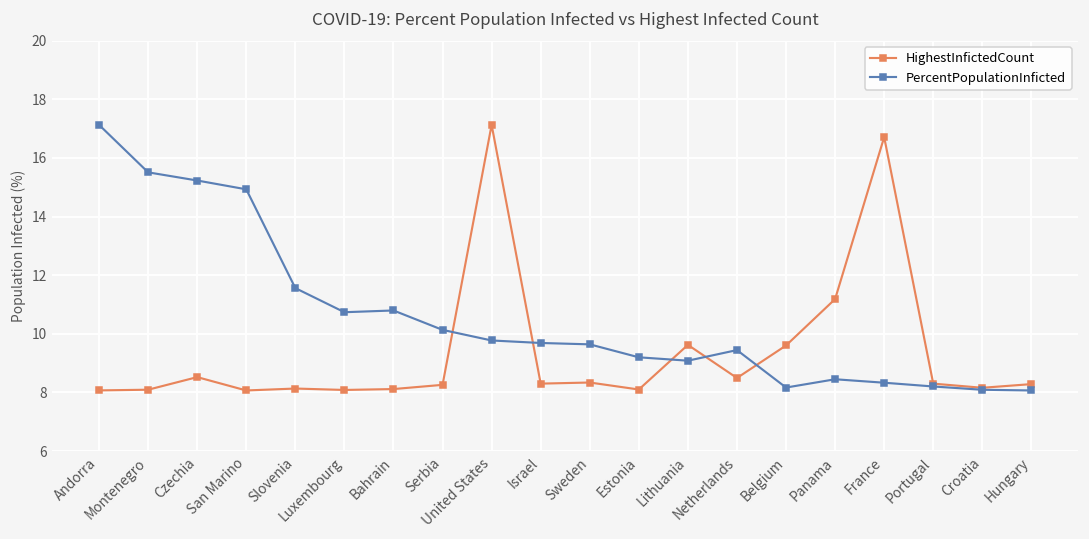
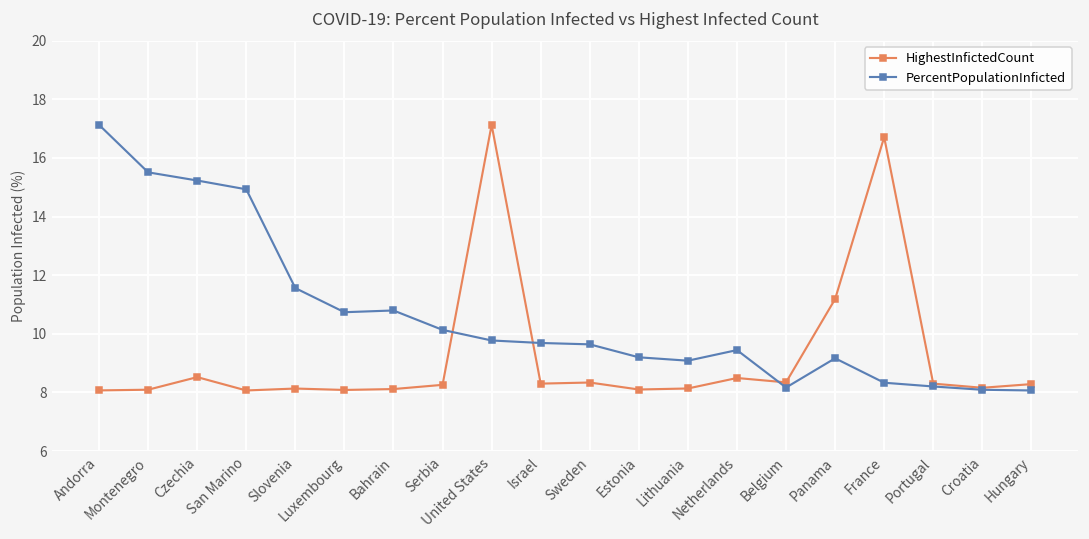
HighestInfictedCount, Lithuania: 9.6 -> 8.1
HighestInfictedCount, Belgium: 9.6 -> 8.3
PercentPopulationInficted, Panama: 8.4 -> 9.2
